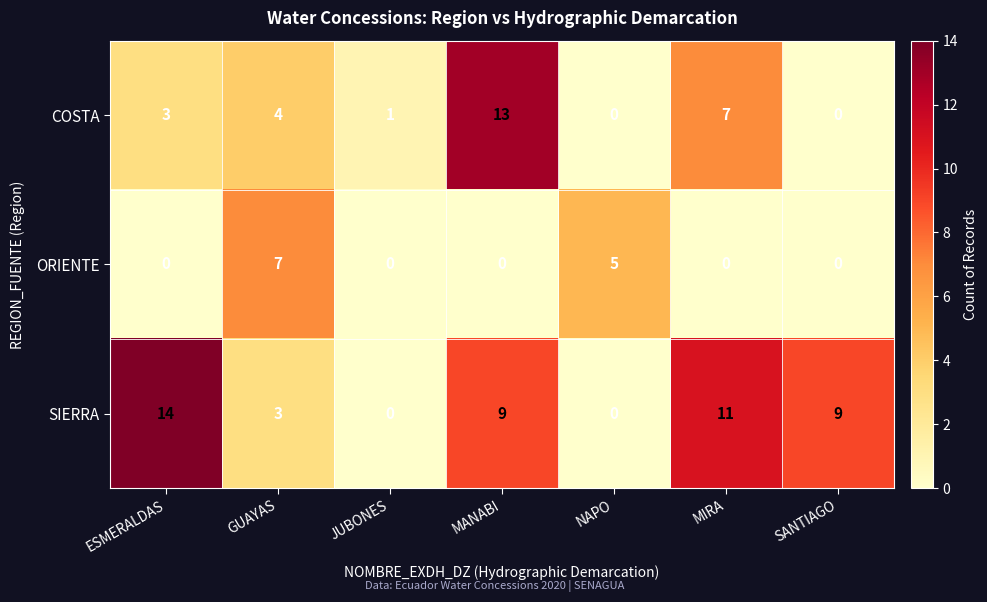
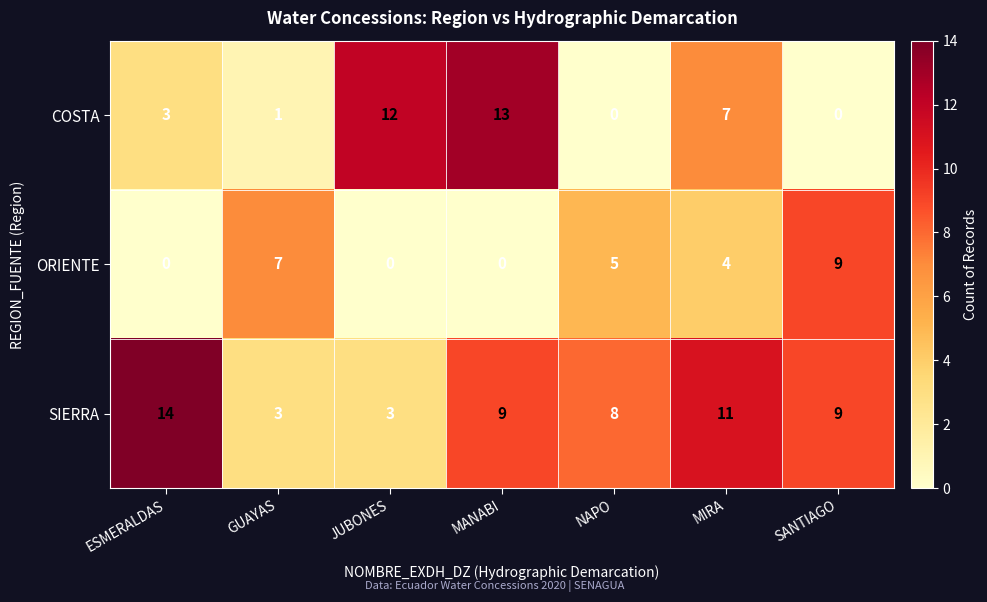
COSTA, GUAYAS: 4 -> 1
COSTA, JUBONES: 1 -> 12
ORIENTE, MIRA: 0 -> 4
ORIENTE, SANTIAGO: 0 -> 9
SIERRA, JUBONES: 0 -> 3
SIERRA, NAPO: 0 -> 8
